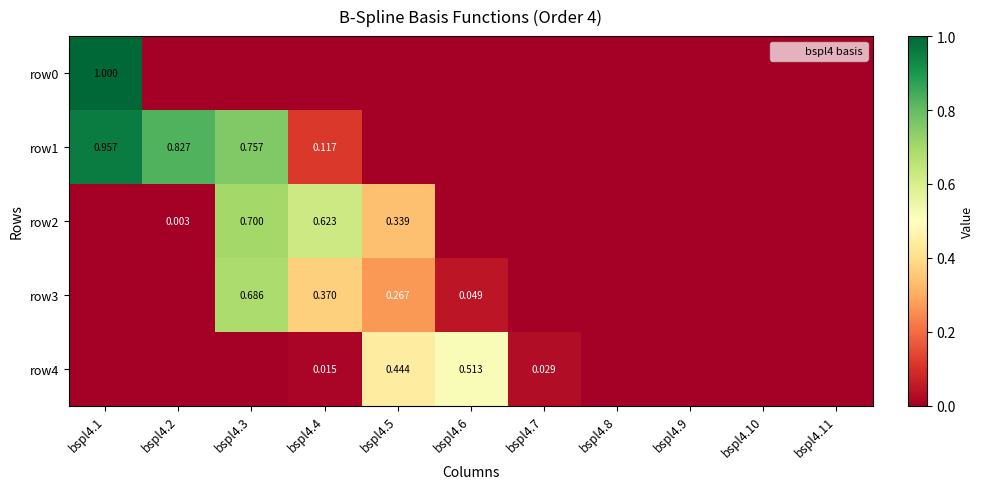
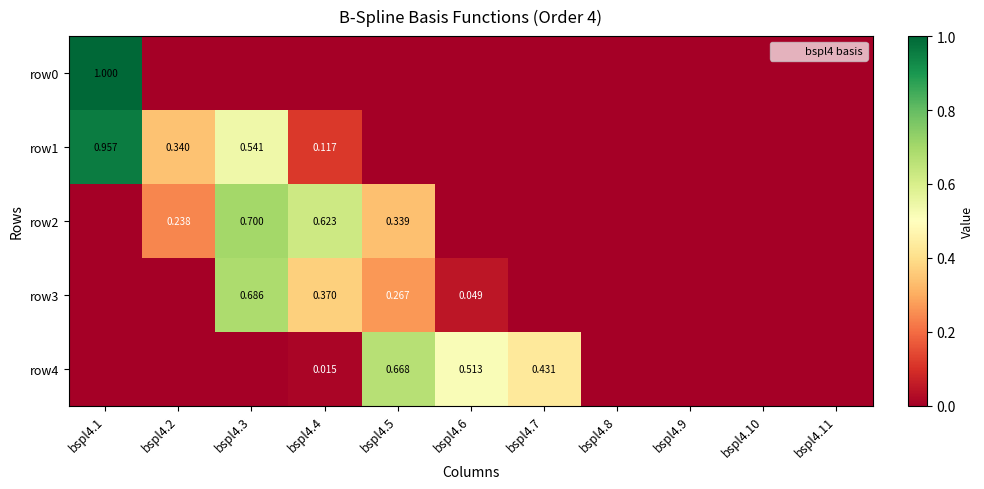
row1, bspl4.2: 0.827 -> 0.340
row1, bspl4.3: 0.757 -> 0.541
row2, bspl4.2: 0.003 -> 0.238
row4, bspl4.5: 0.444 -> 0.668
row4, bspl4.7: 0.029 -> 0.431
